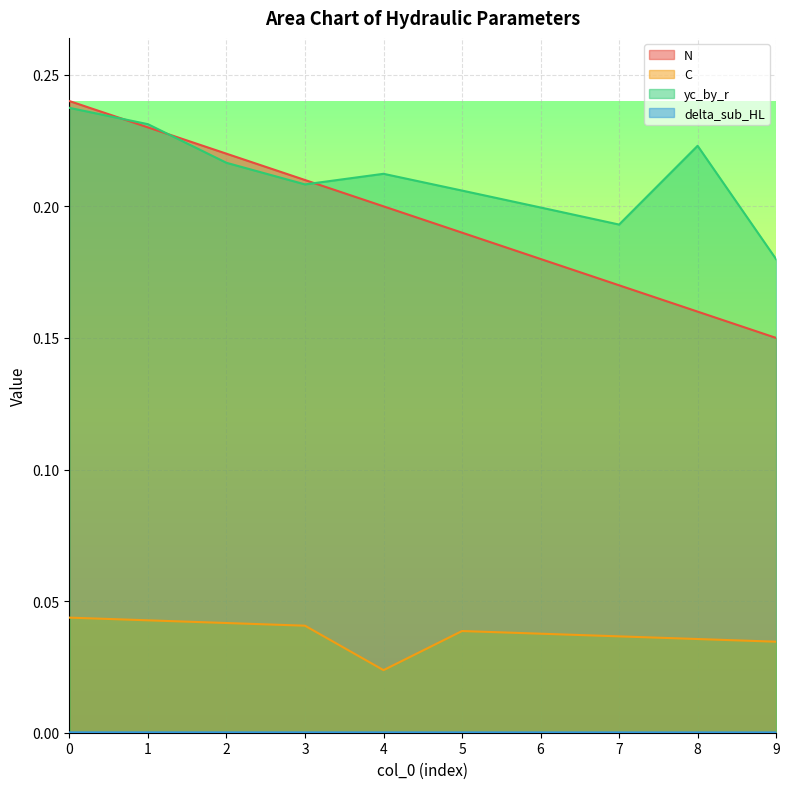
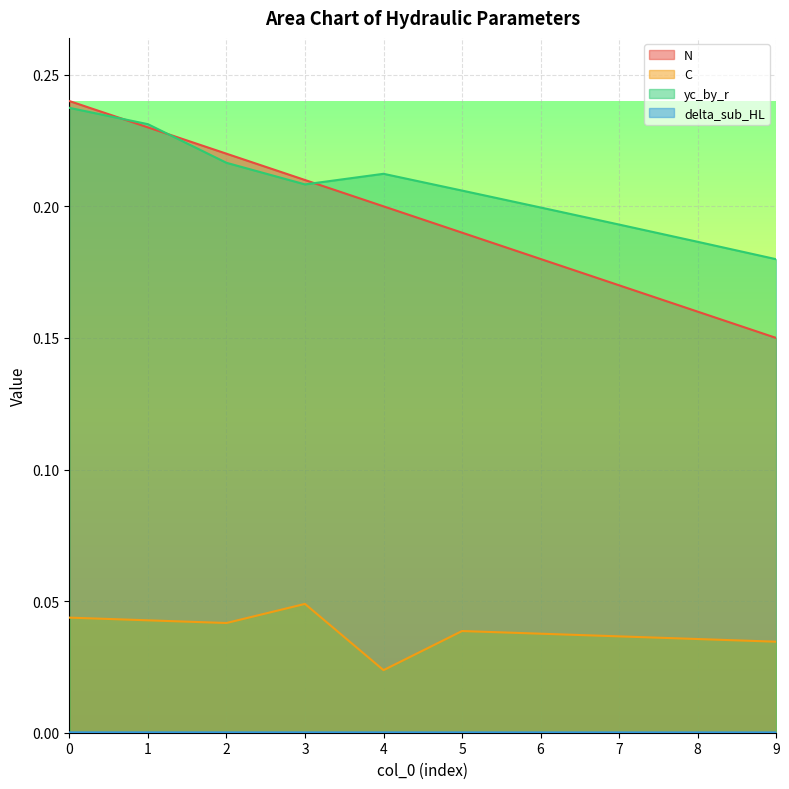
C, 3: 0.041 -> 0.049
yc_by_r, 8: 0.223 -> 0.187
